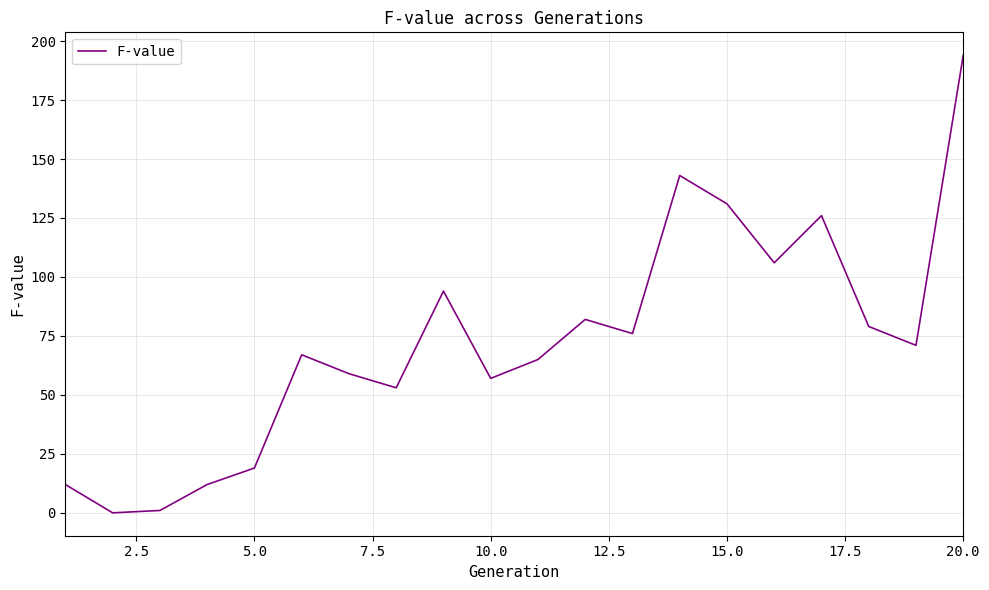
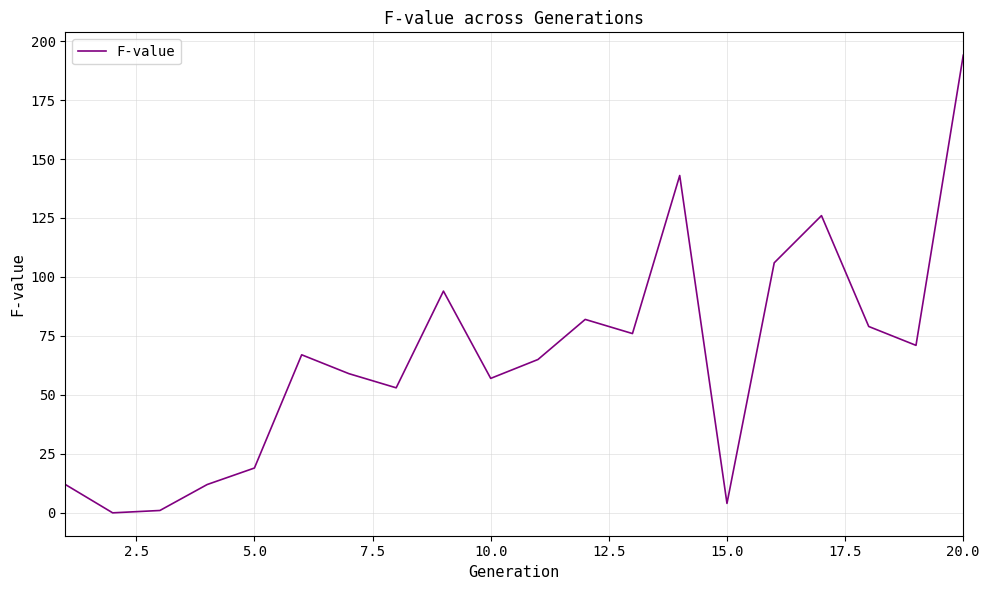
15.0: 131 -> 4
